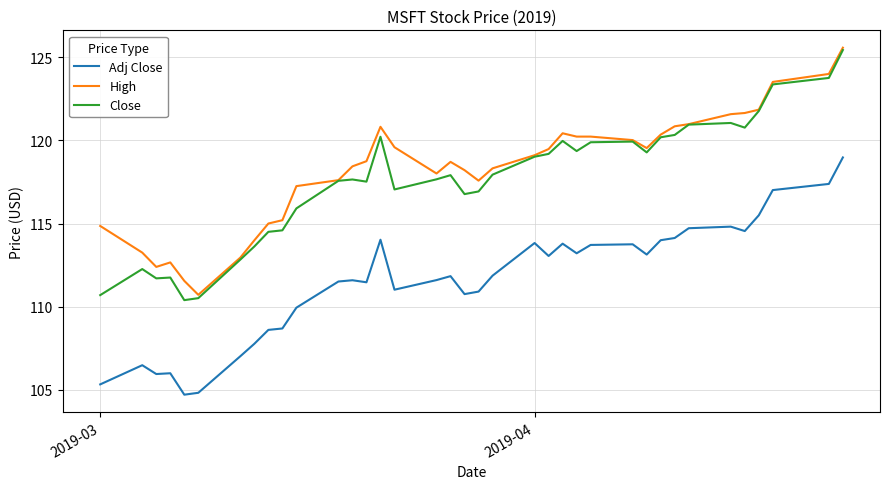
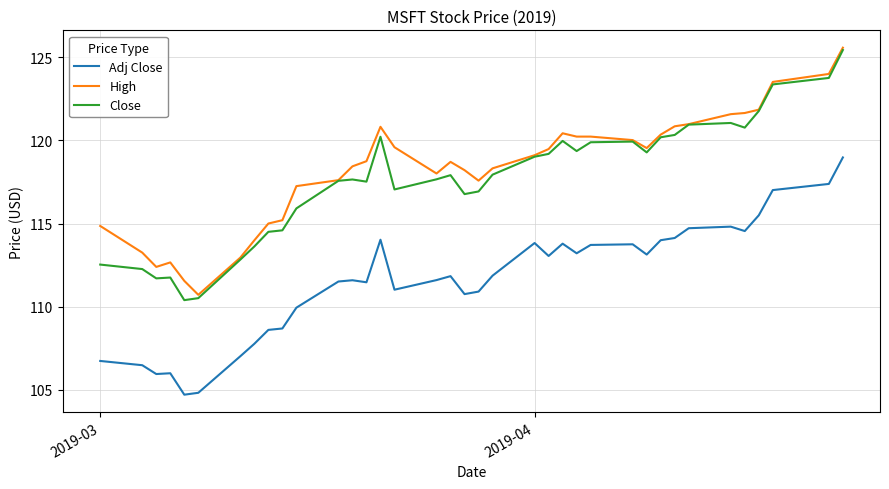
Adj Close, 2019-03: 105.3 -> 106.7
Close, 2019-03: 110.7 -> 112.5
